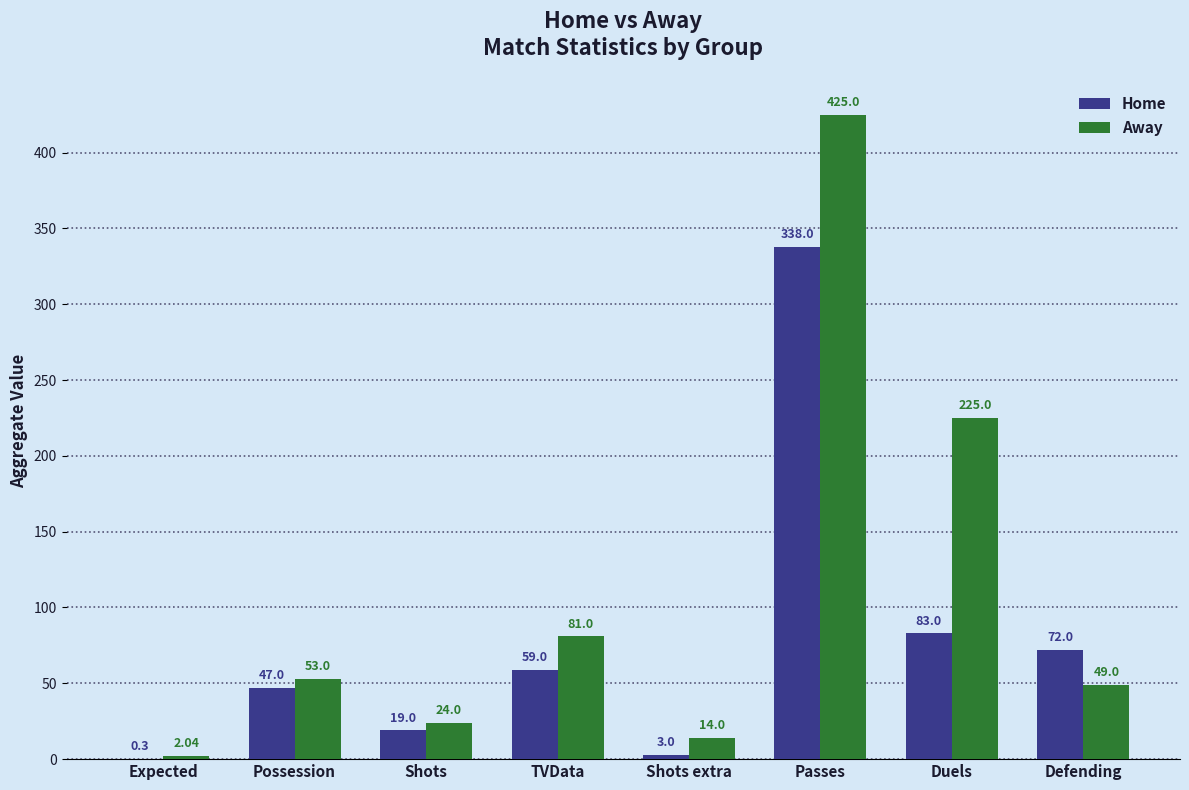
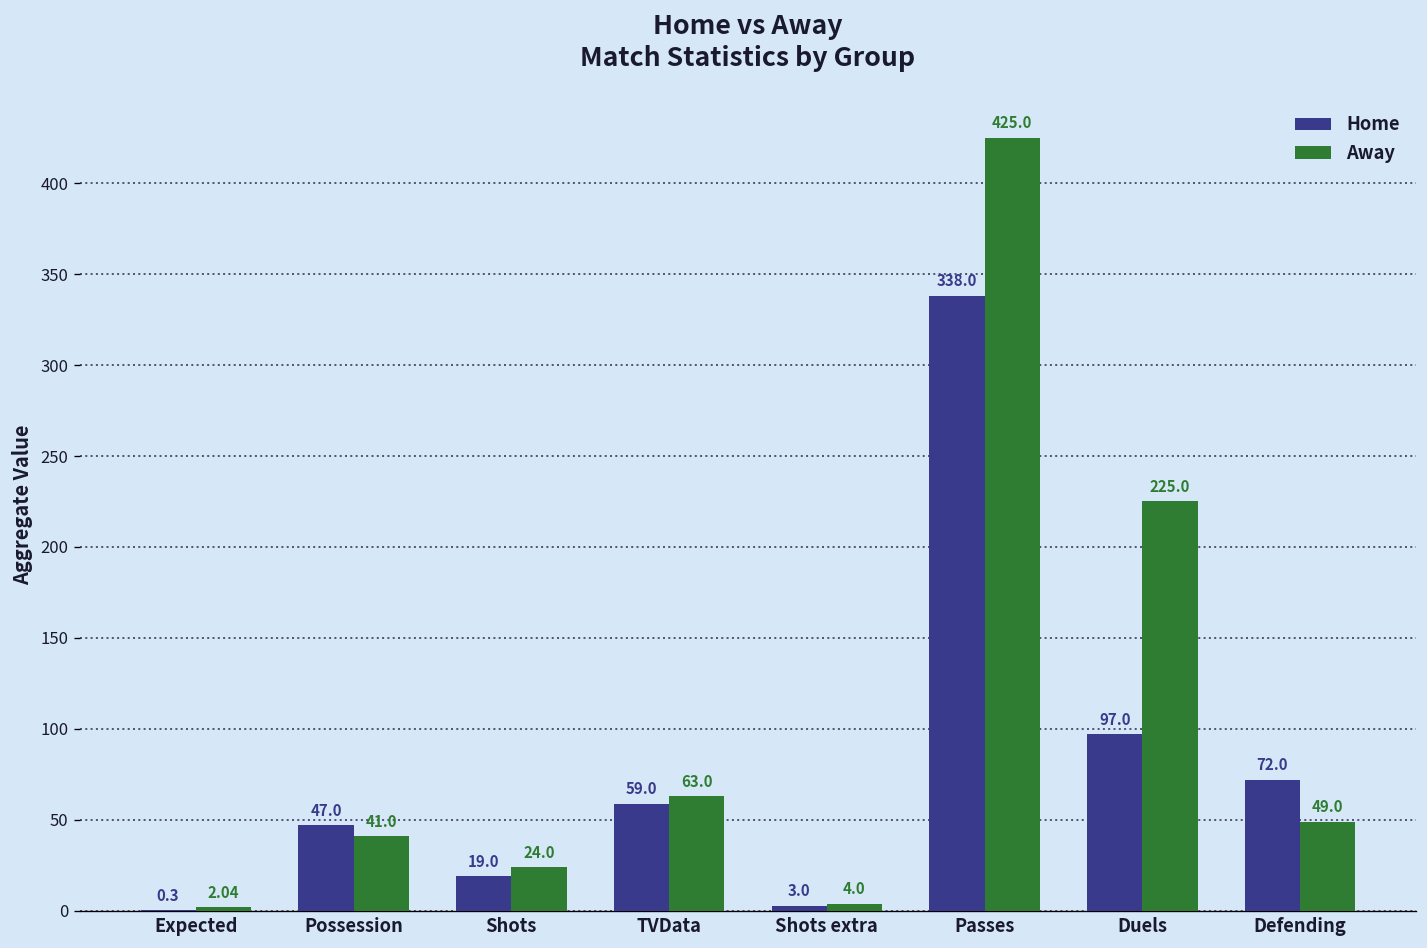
Away, Possession: 53.0 -> 41.0
Away, TVData: 81.0 -> 63.0
Away, Shots extra: 14.0 -> 4.0
Home, Duels: 83.0 -> 97.0
